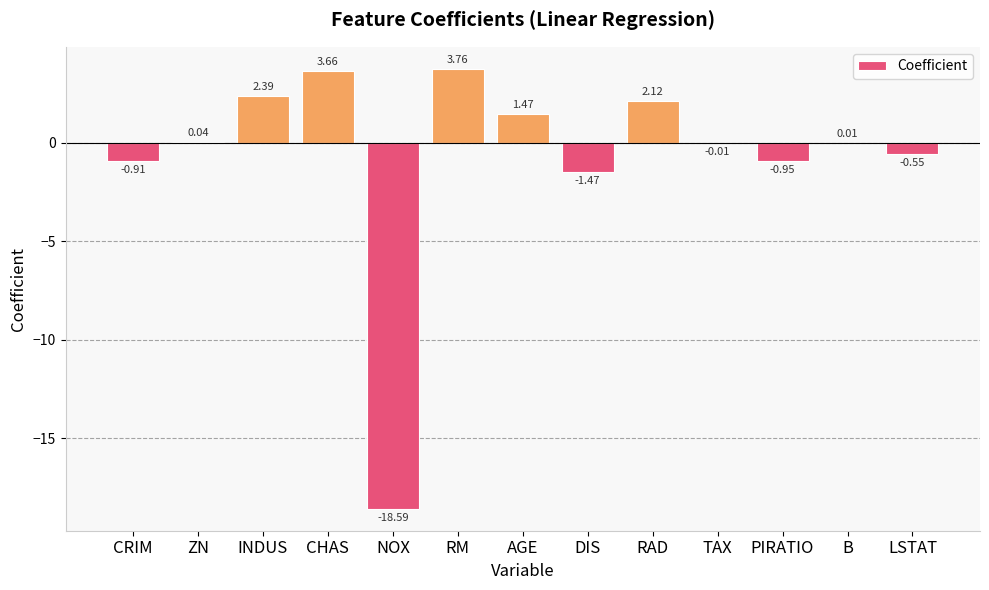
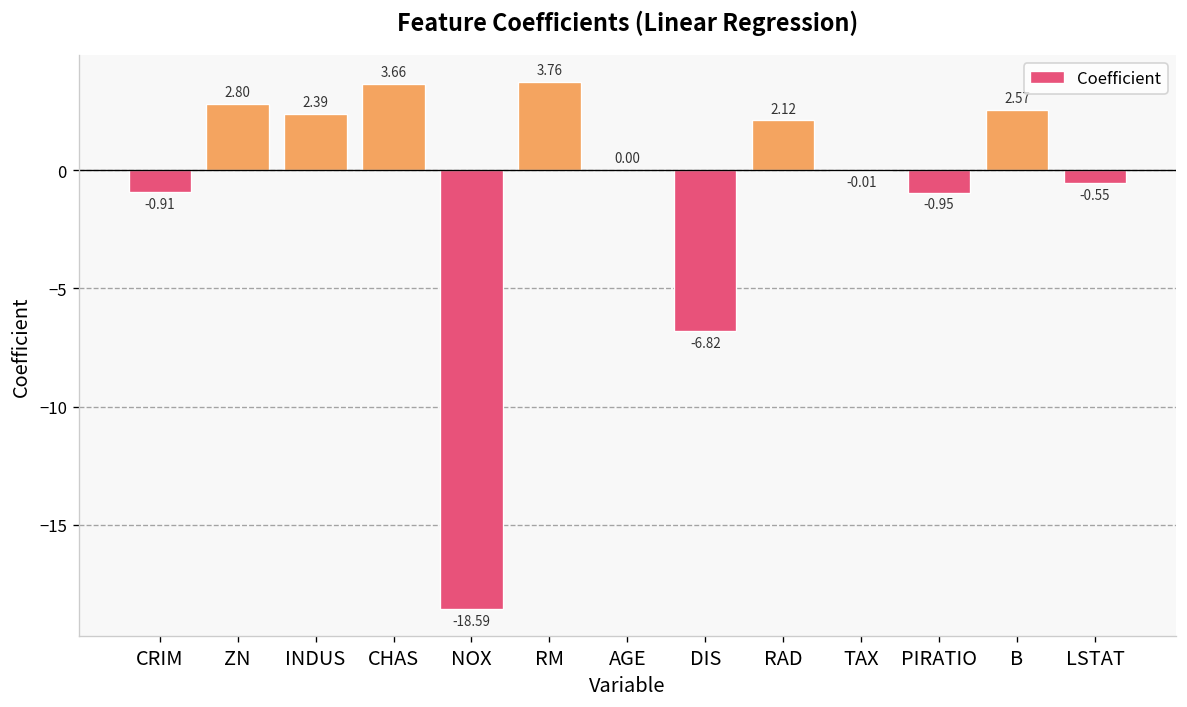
ZN: 0.04 -> 2.80
AGE: 1.47 -> 0.00
DIS: -1.47 -> -6.82
B: 0.01 -> 2.57
